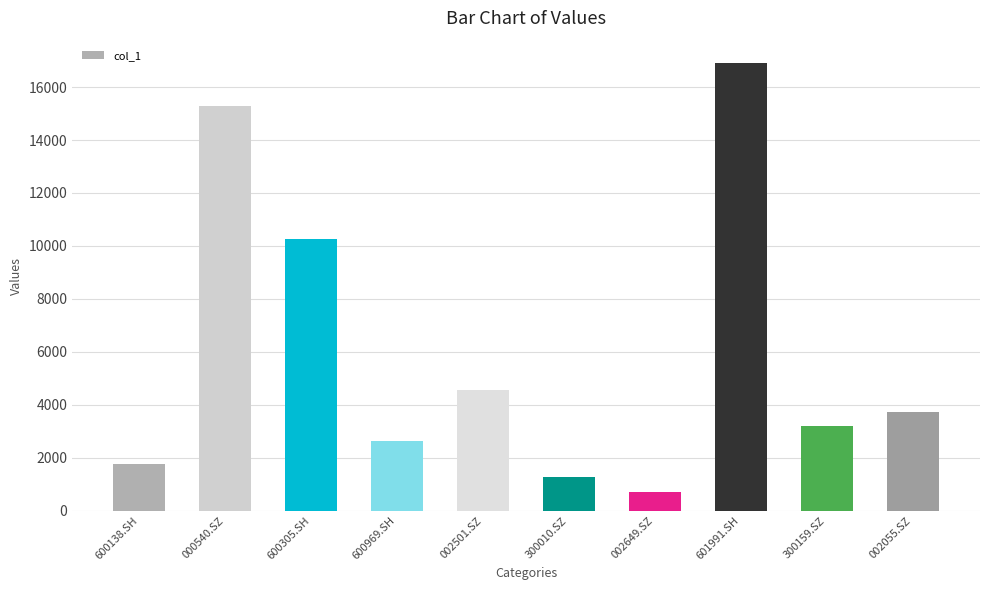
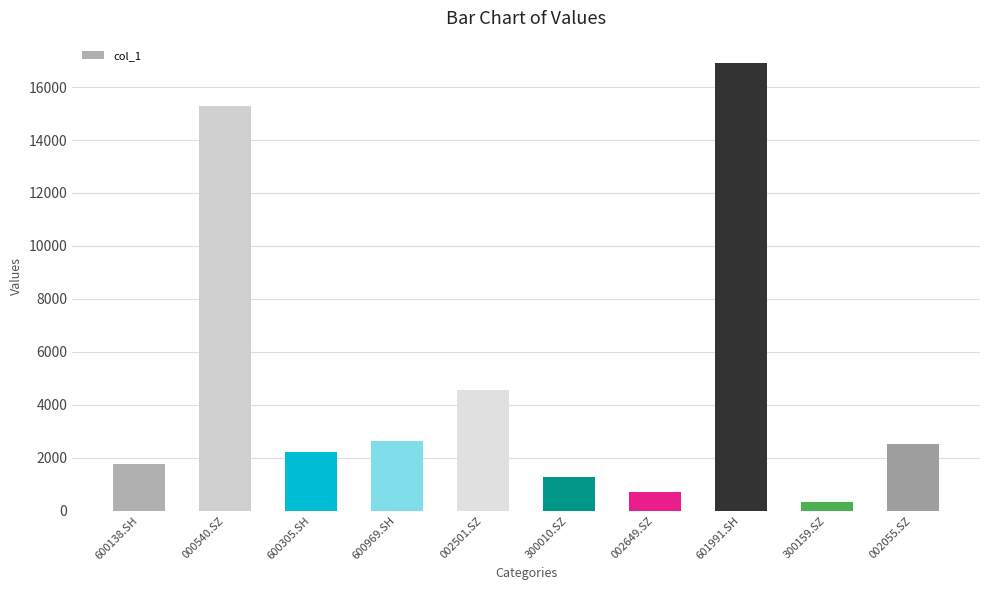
600305.SH: 10300 -> 2200
300159.SZ: 3200 -> 300
002055.SZ: 3700 -> 2500
